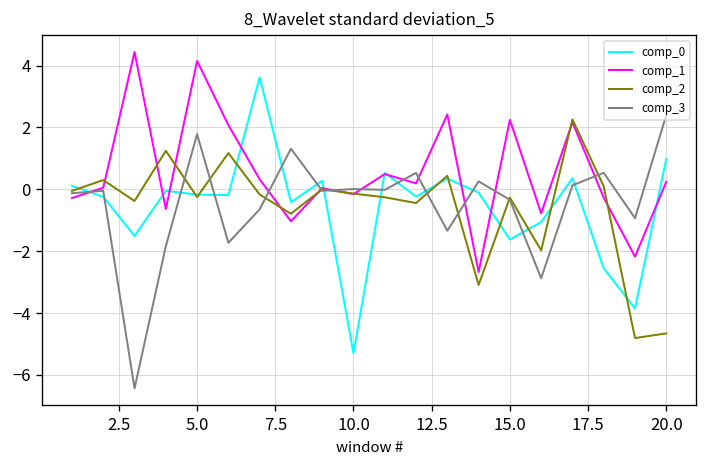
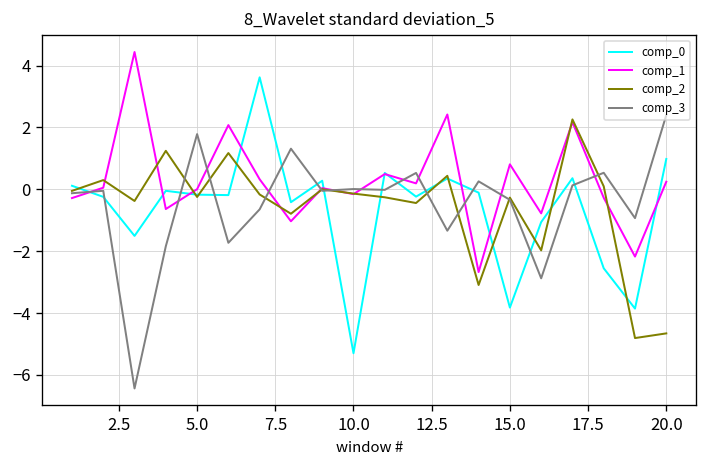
comp_1, 5.0: 4.2 -> 0.0
comp_0, 15.0: -1.6 -> -3.8
comp_1, 15.0: 2.2 -> 0.8
